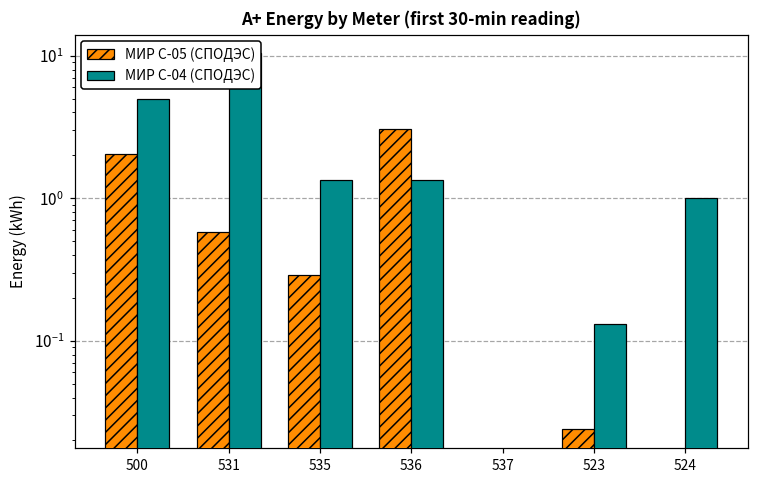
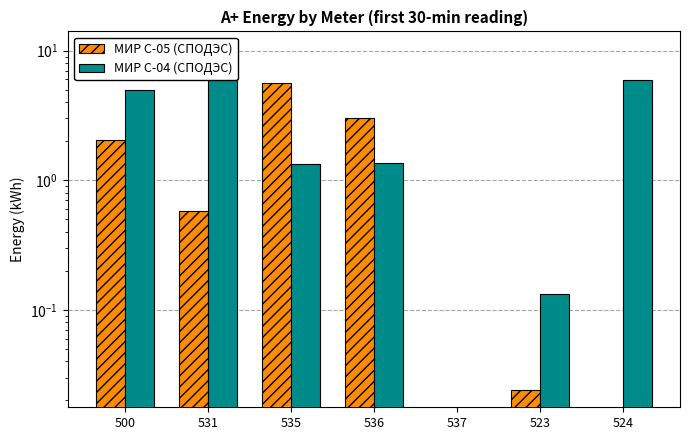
МИР С-05 (СПОДЭС), 535: 0.29 -> 6
МИР С-04 (СПОДЭС), 524: 1.0 -> 6
